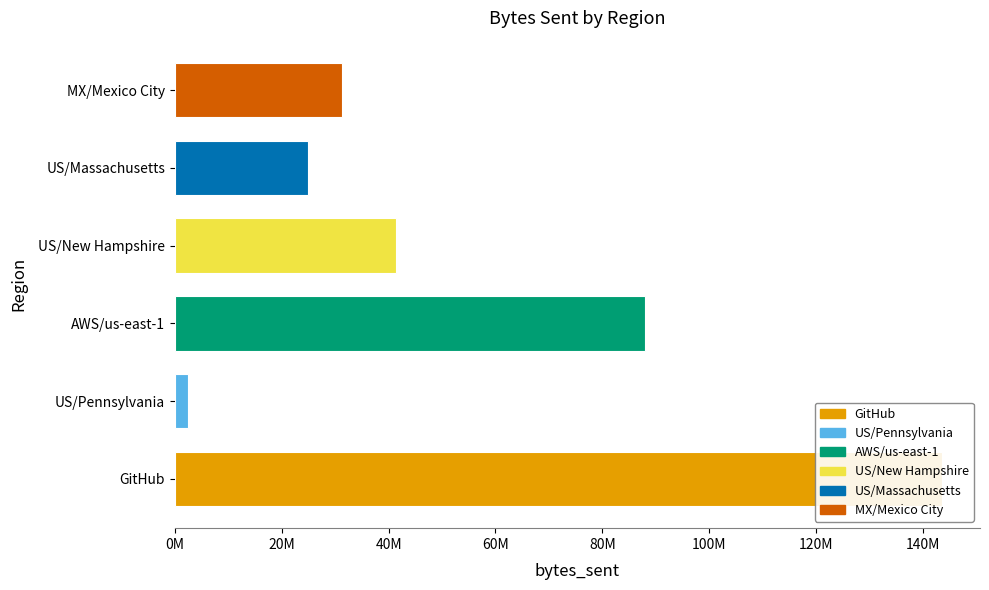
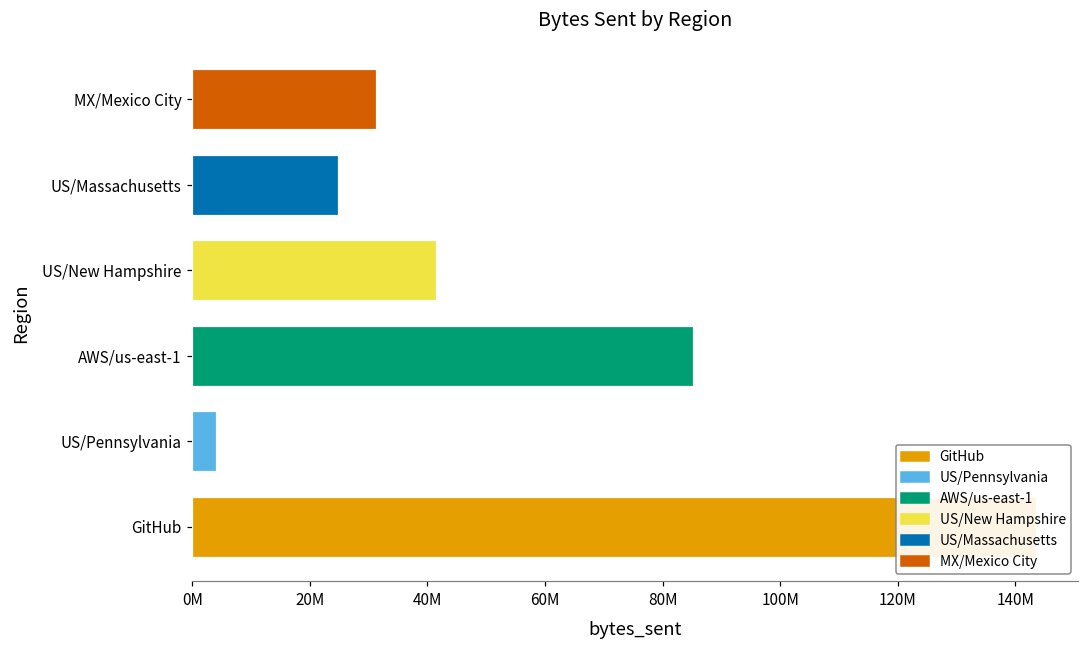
AWS/us-east-1: 88000000 -> 85000000
US/Pennsylvania: 2000000 -> 4000000
